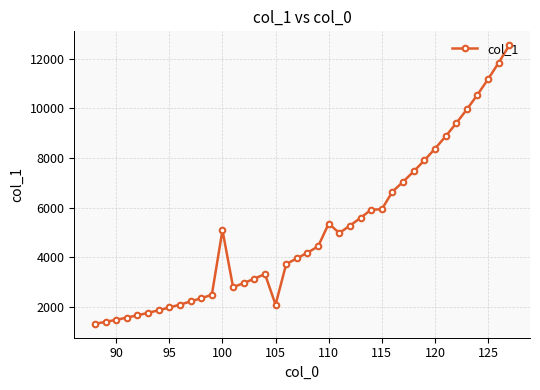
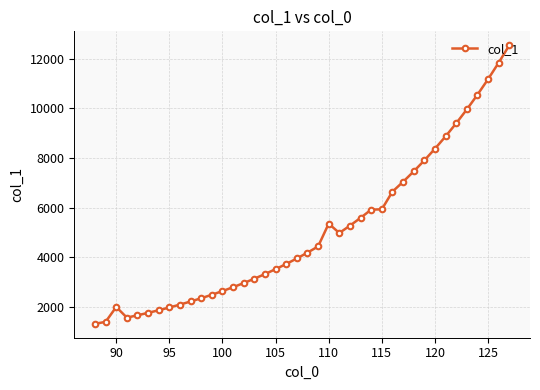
90: 1500 -> 2000
100: 5100 -> 2600
105: 2100 -> 3500
